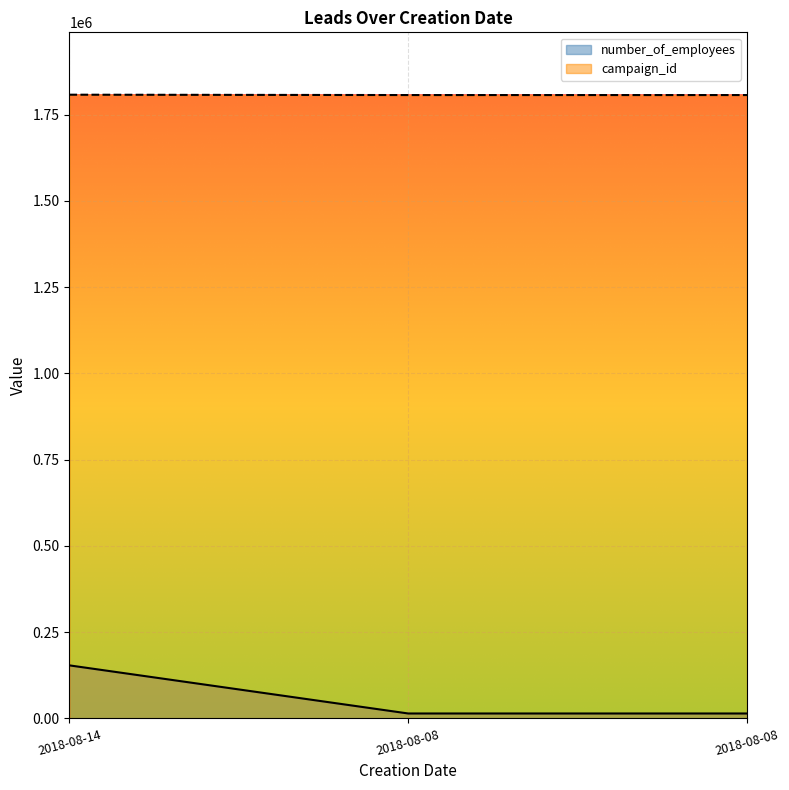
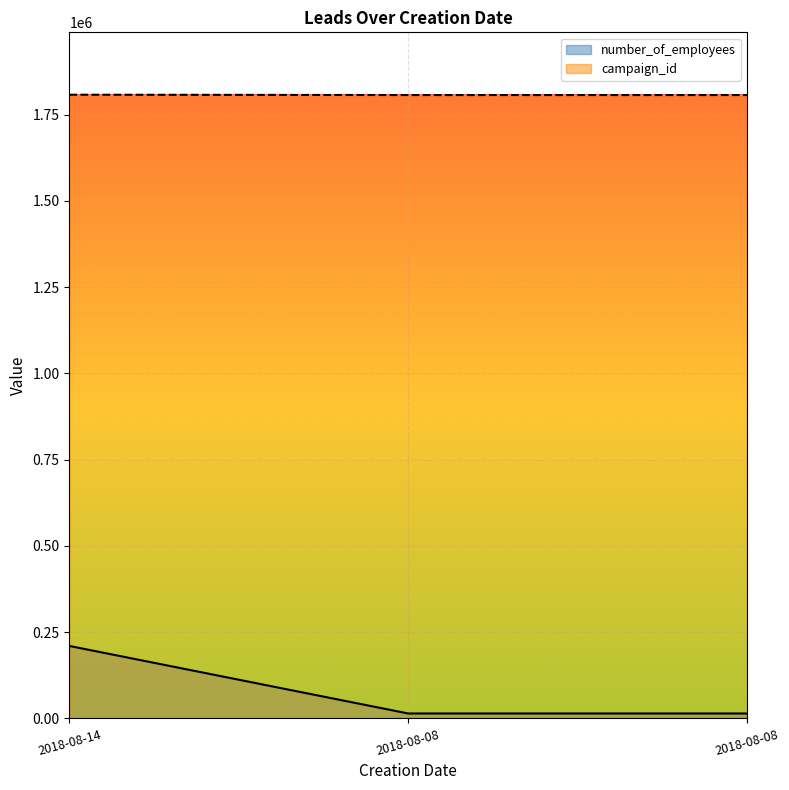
number_of_employees, 2018-08-14: 150000 -> 210000
